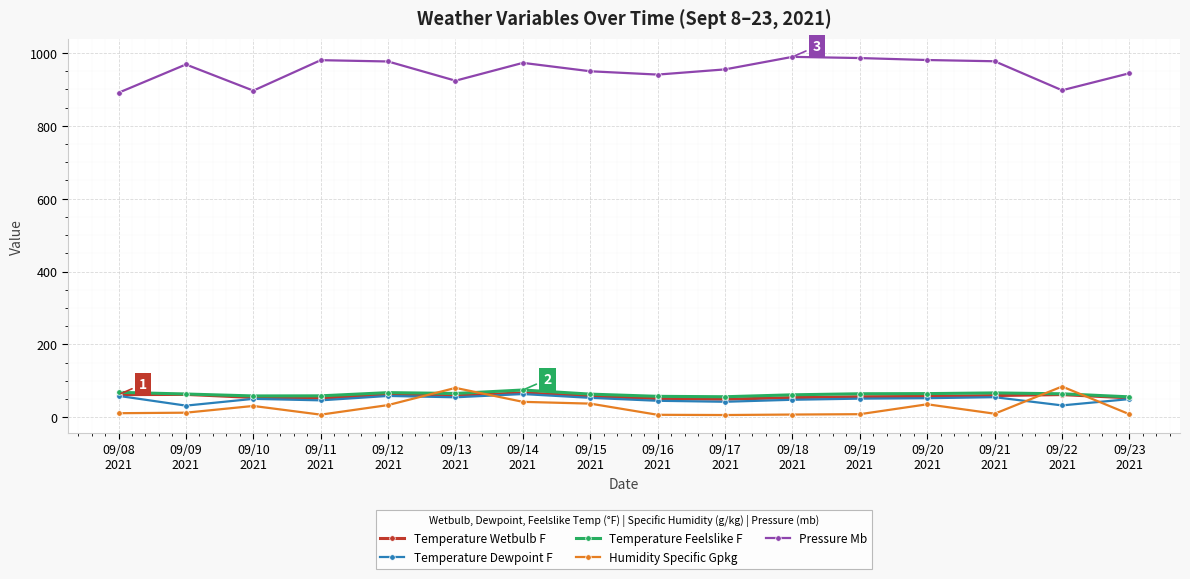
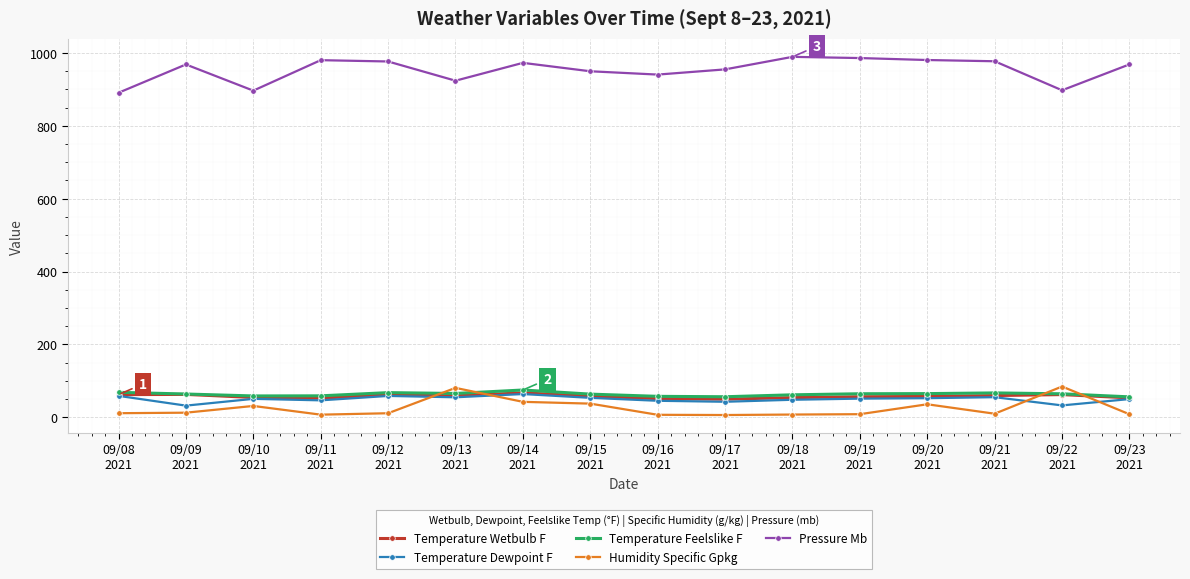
Humidity Specific Gpkg, 09/12 2021: 30 -> 10
Pressure Mb, 09/23 2021: 940 -> 970
